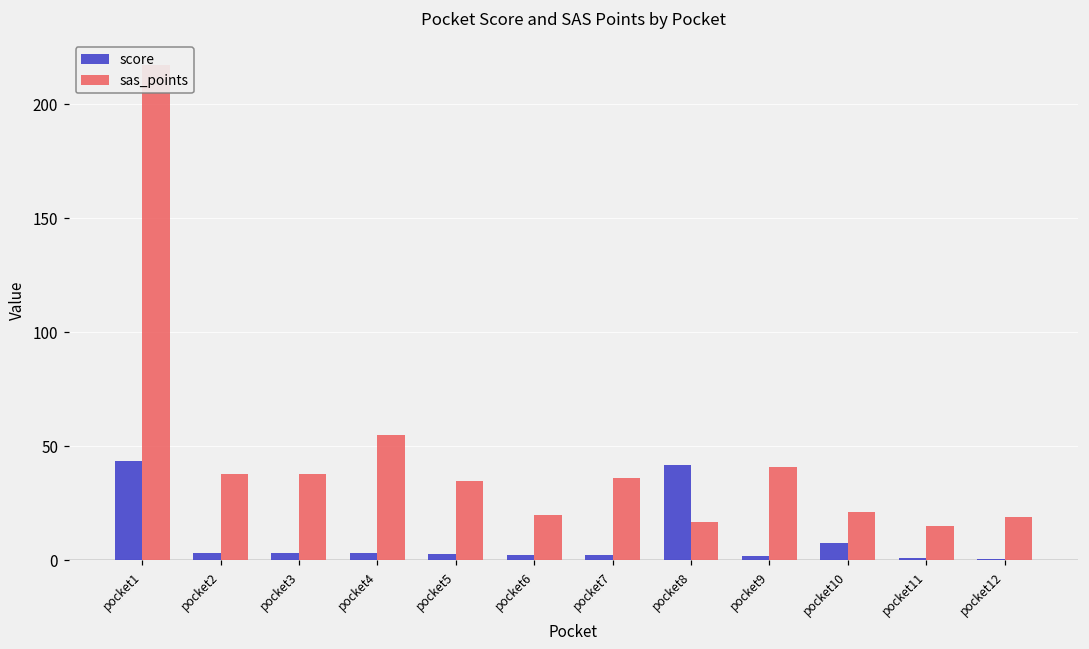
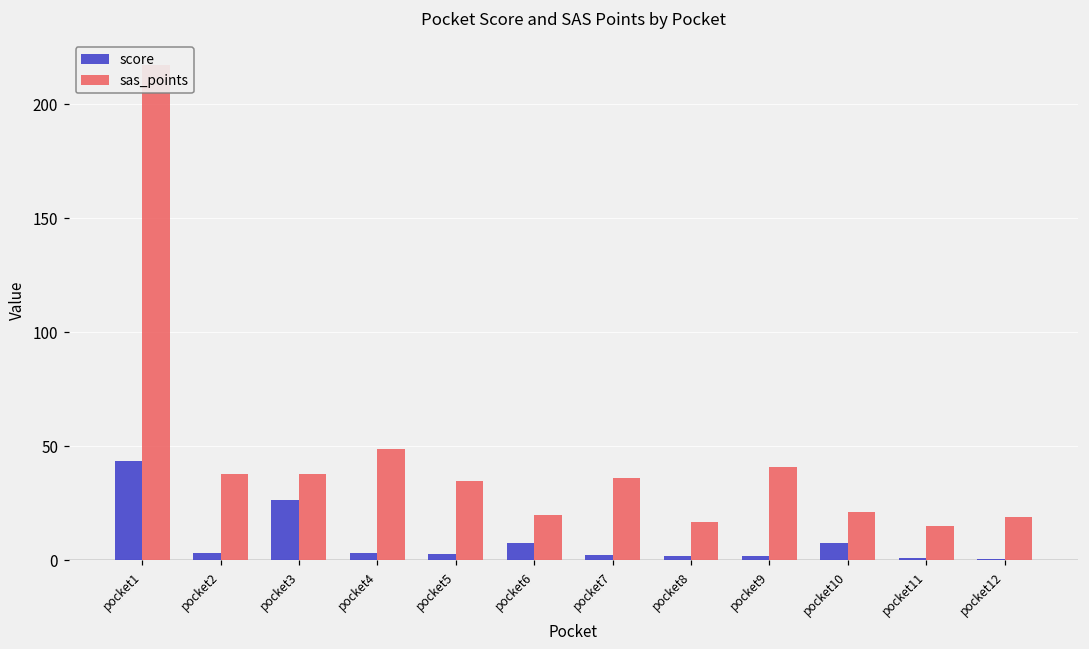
score, pocket3: 3 -> 26
sas_points, pocket4: 55 -> 49
score, pocket6: 3 -> 7
score, pocket8: 42 -> 2
